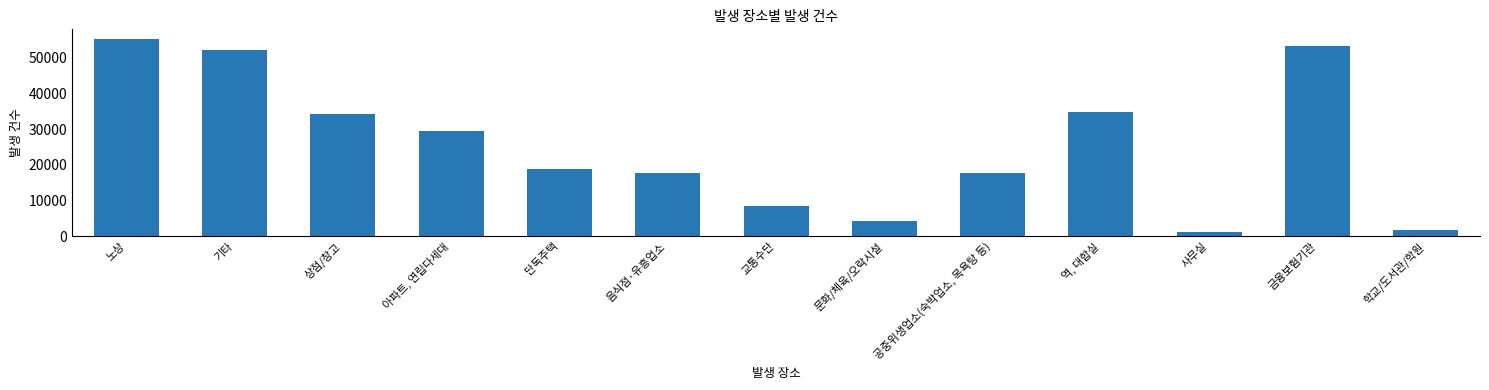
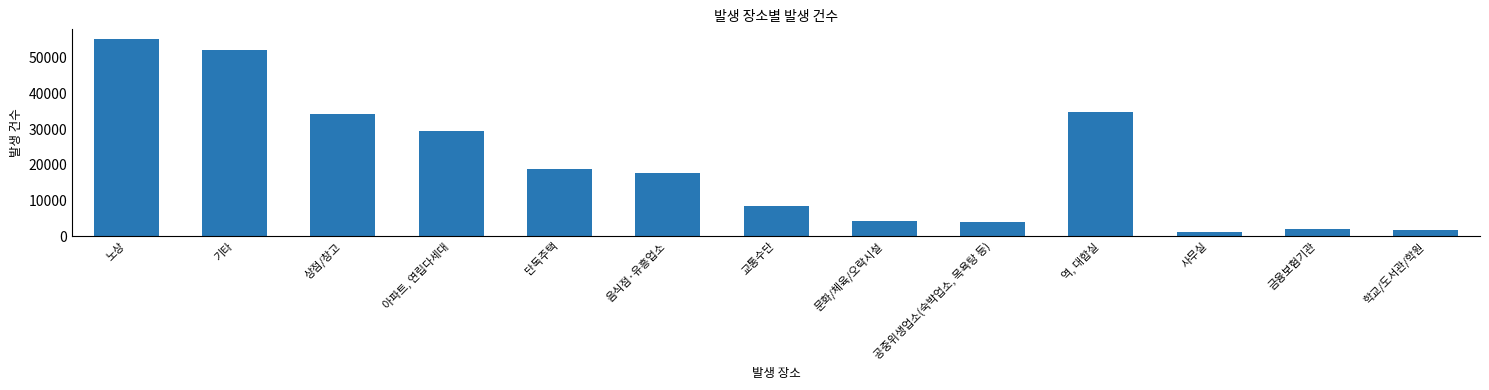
공중위생업소(숙박업소, 목욕탕 등): 18000 -> 4000
금융보험기관: 53000 -> 2000
